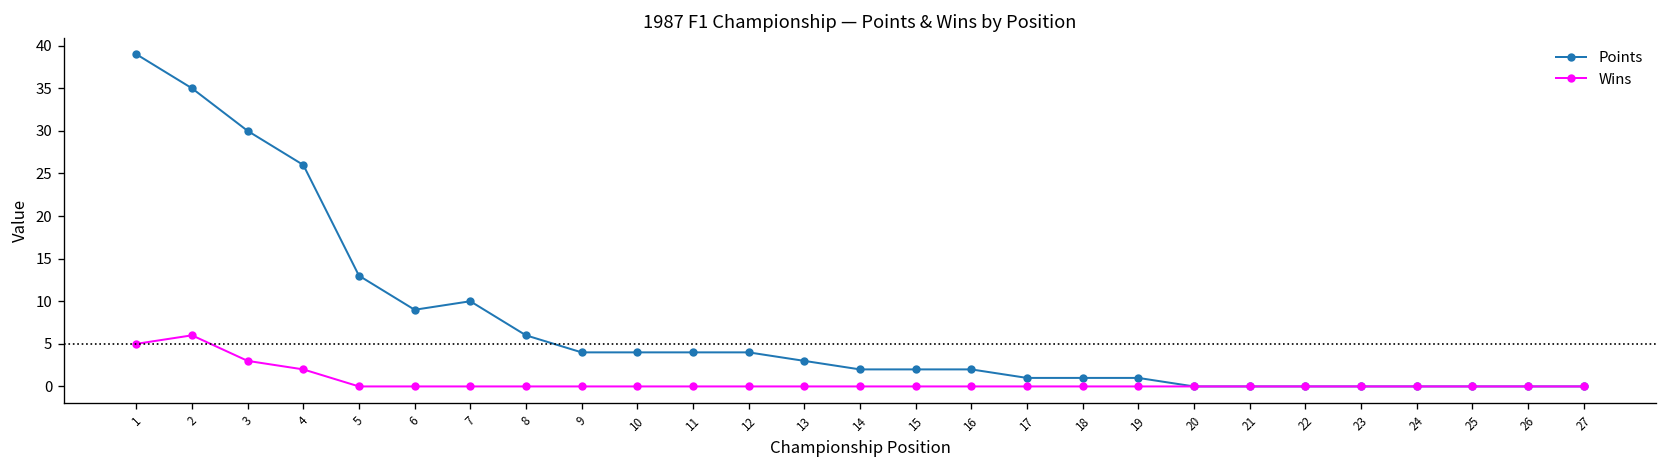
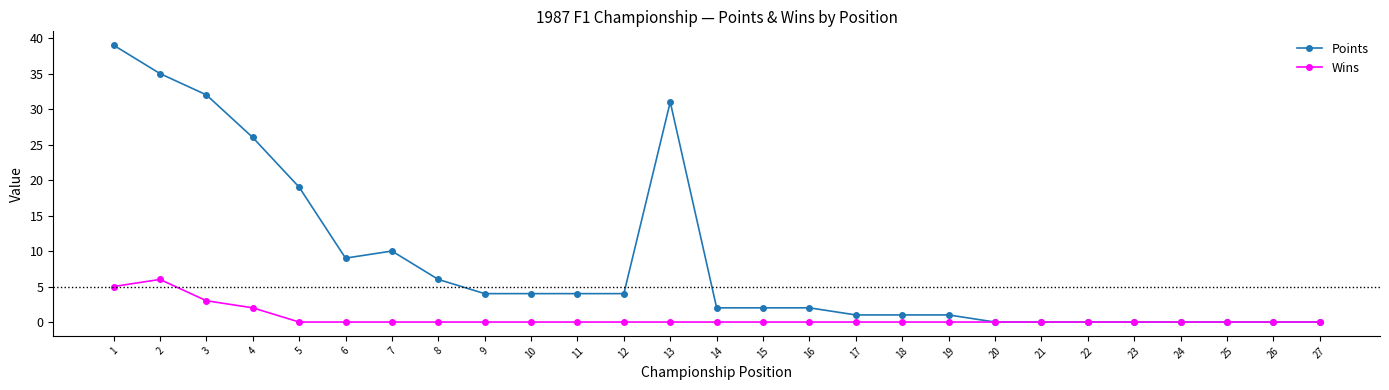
Points, 3: 30 -> 32
Points, 5: 13 -> 19
Points, 13: 3 -> 31
